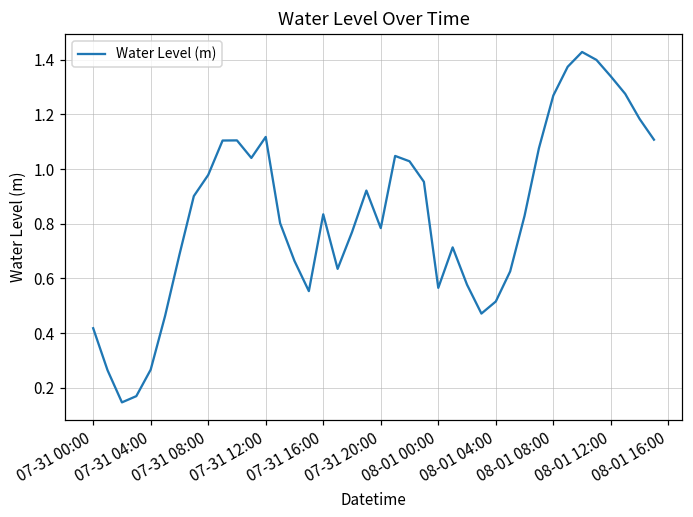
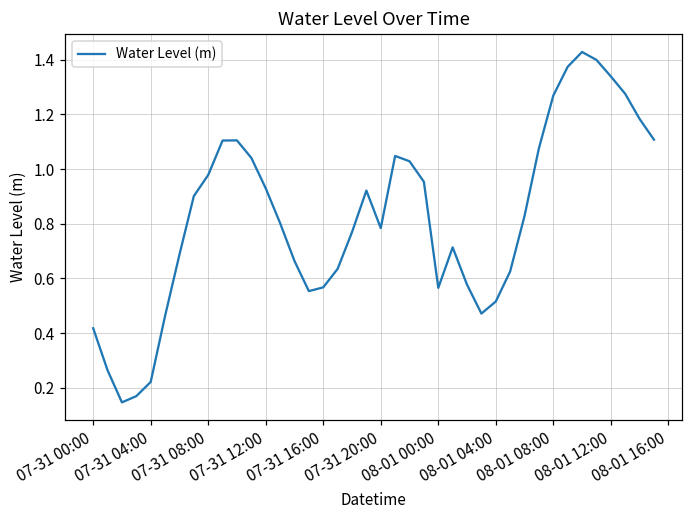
07-31 04:00: 0.27 -> 0.22
07-31 12:00: 1.12 -> 0.93
07-31 16:00: 0.83 -> 0.57
